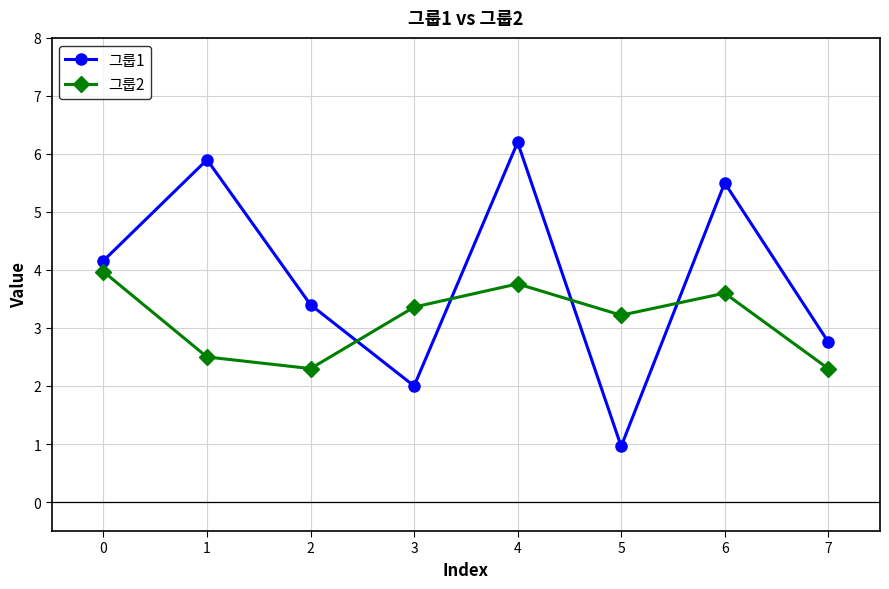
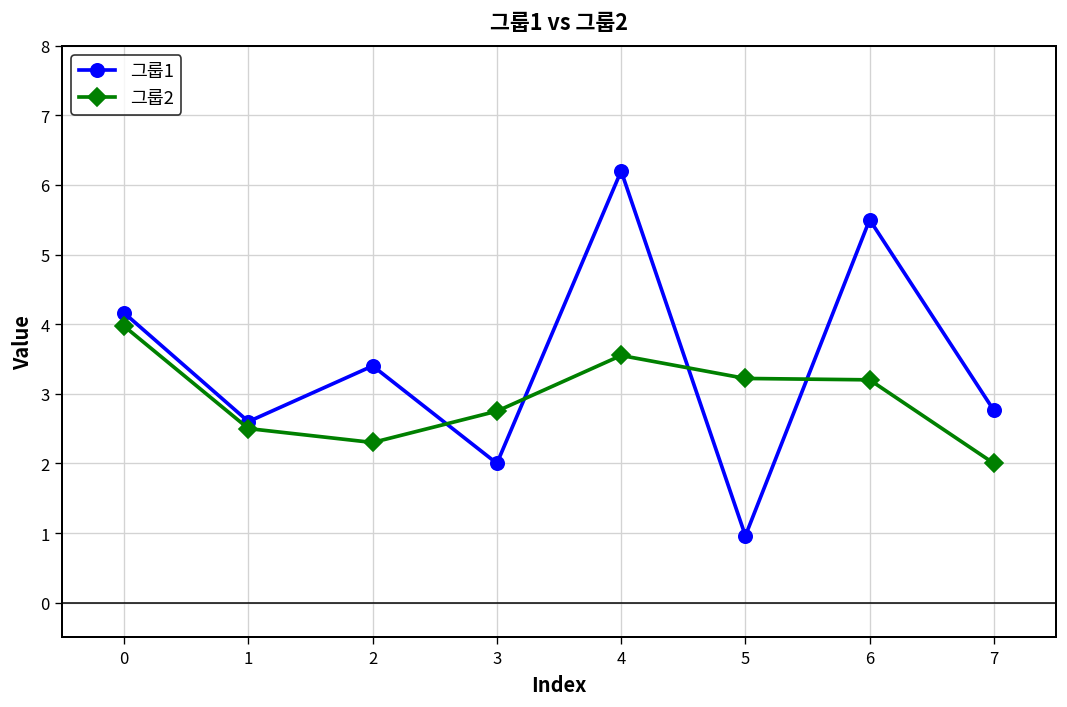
그룹1, 1: 5.9 -> 2.6
그룹2, 3: 3.4 -> 2.8
그룹2, 4: 3.8 -> 3.6
그룹2, 6: 3.6 -> 3.2
그룹2, 7: 2.3 -> 2.0
